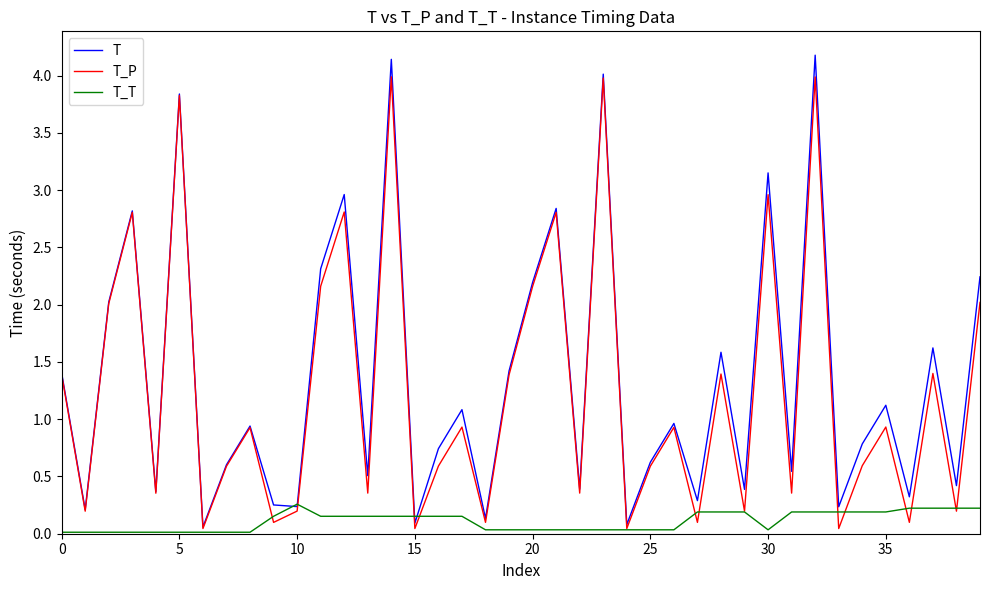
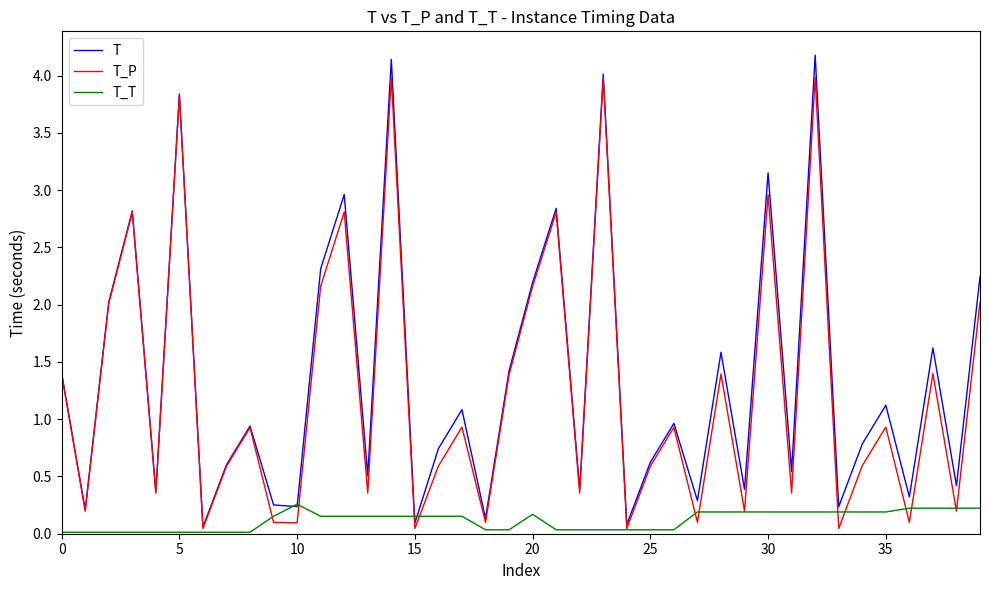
T_P, 10: 0.20 -> 0.09
T_T, 20: 0.03 -> 0.17
T_T, 30: 0.03 -> 0.19
